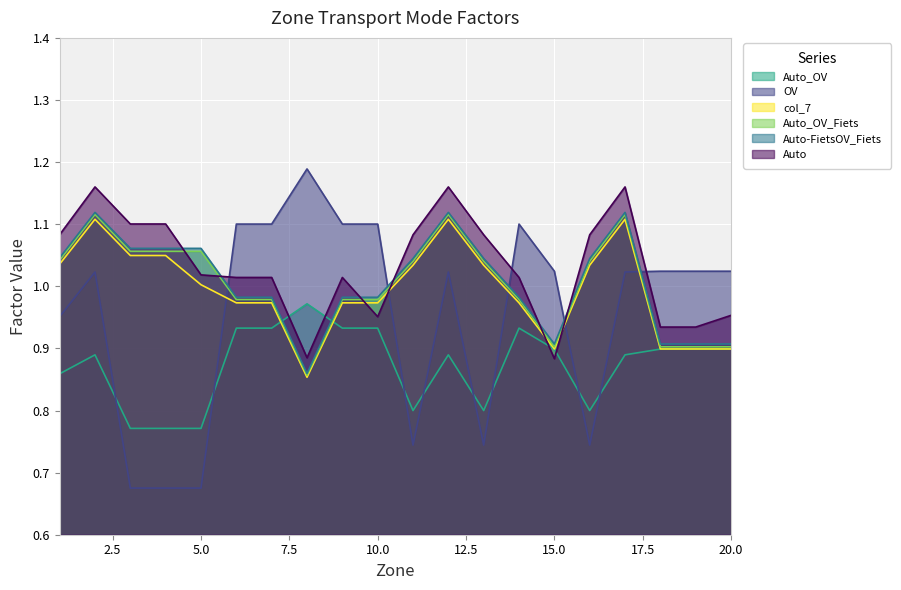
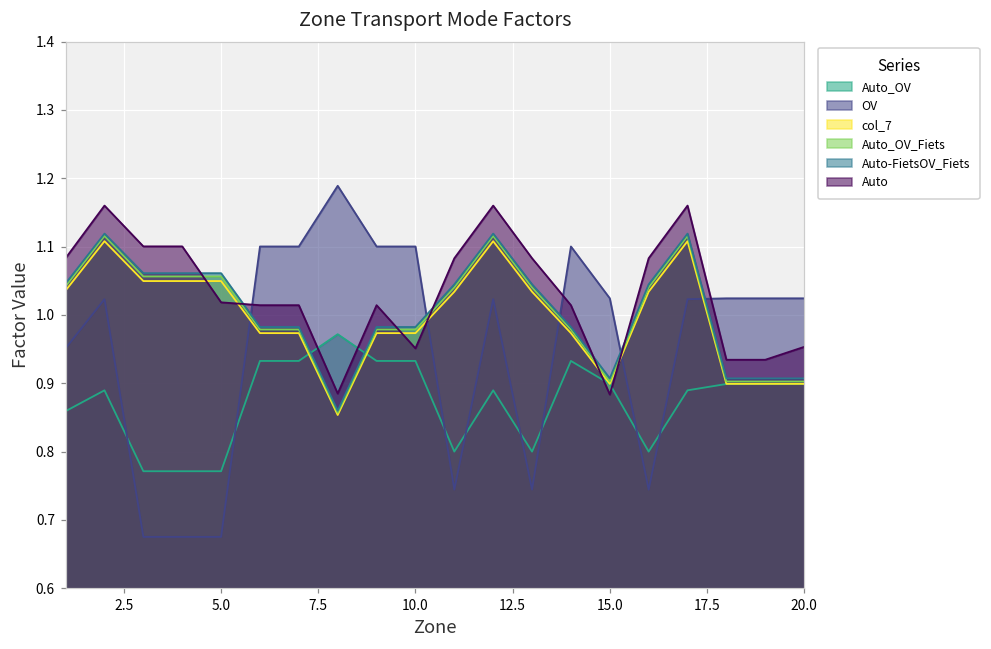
col_7, 5.0: 1.00 -> 1.05
